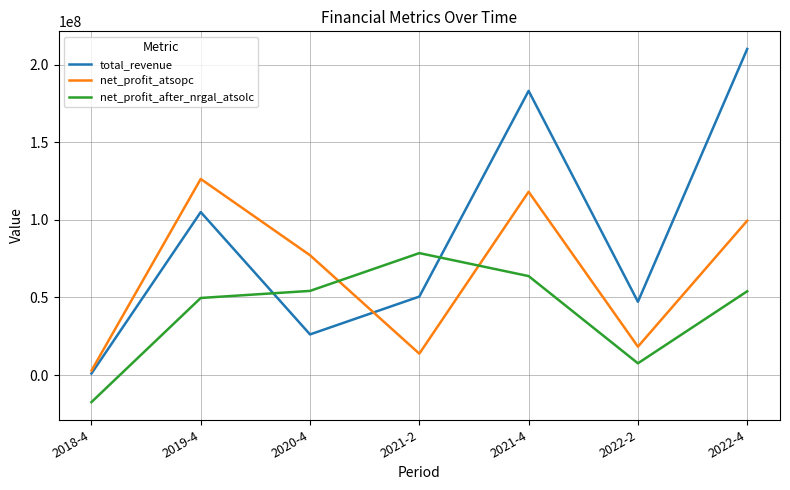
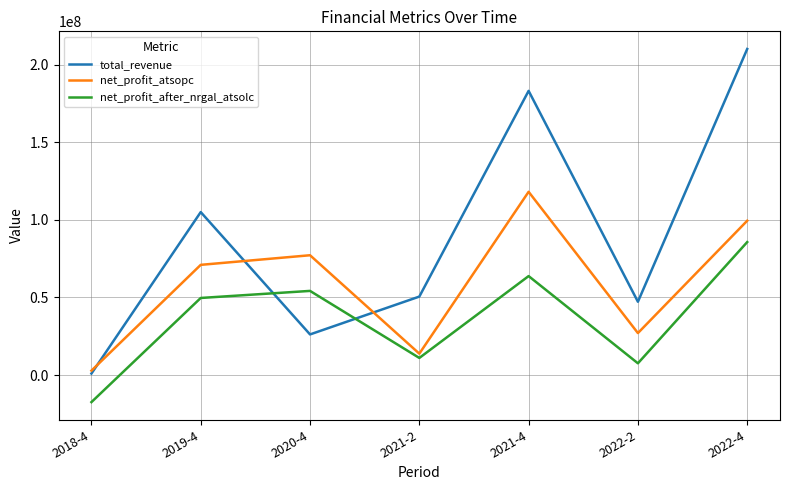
net_profit_atsopc, 2019-4: 126000000 -> 71000000
net_profit_after_nrgal_atsolc, 2021-2: 79000000 -> 11000000
net_profit_atsopc, 2022-2: 18000000 -> 27000000
net_profit_after_nrgal_atsolc, 2022-4: 54000000 -> 86000000
